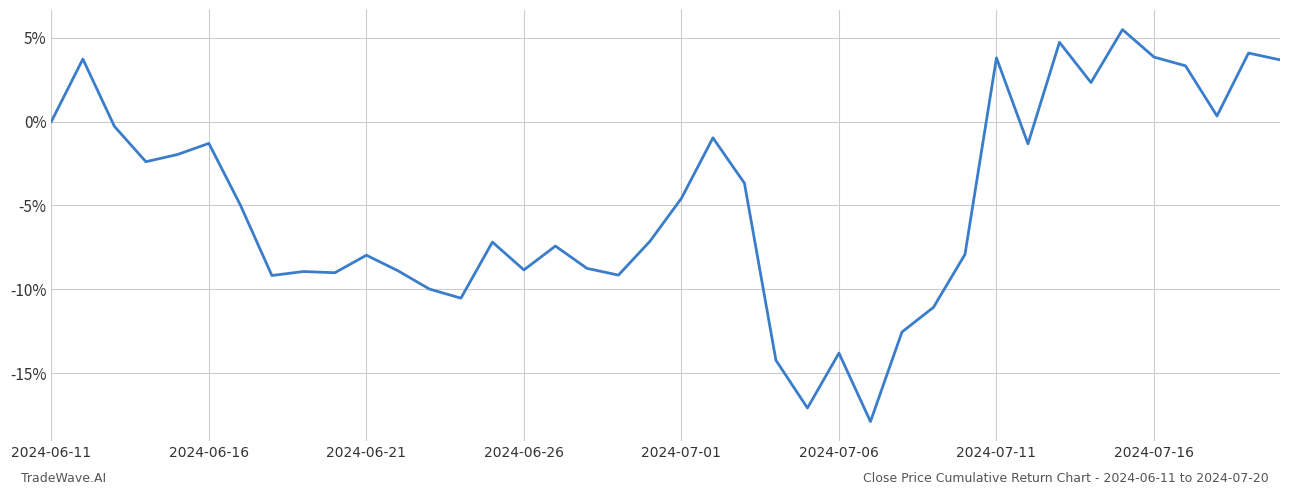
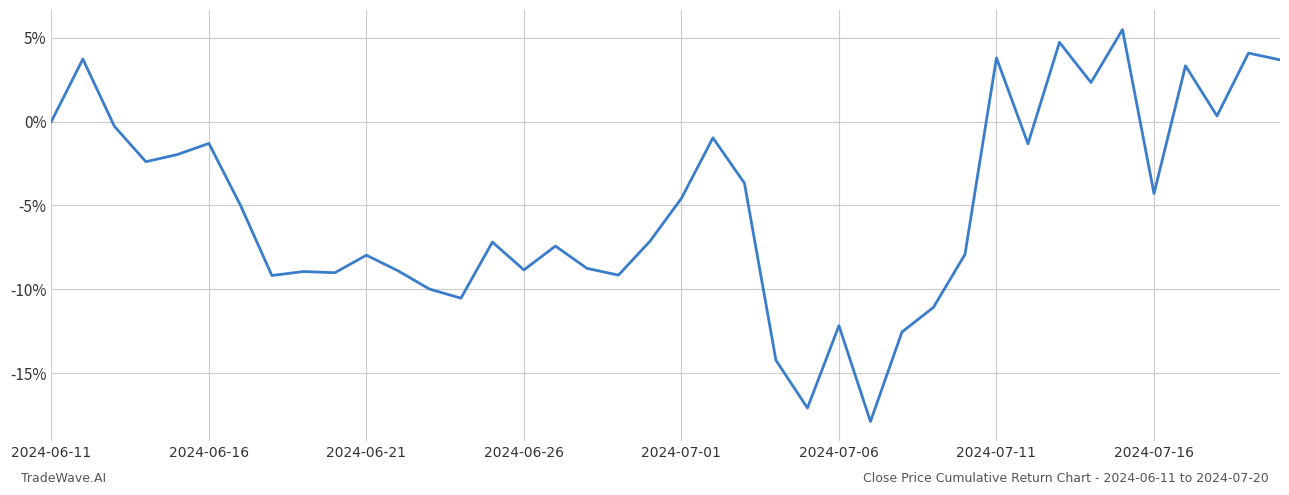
2024-07-06: -13.8% -> -12.2%
2024-07-16: 3.8% -> -4.3%
